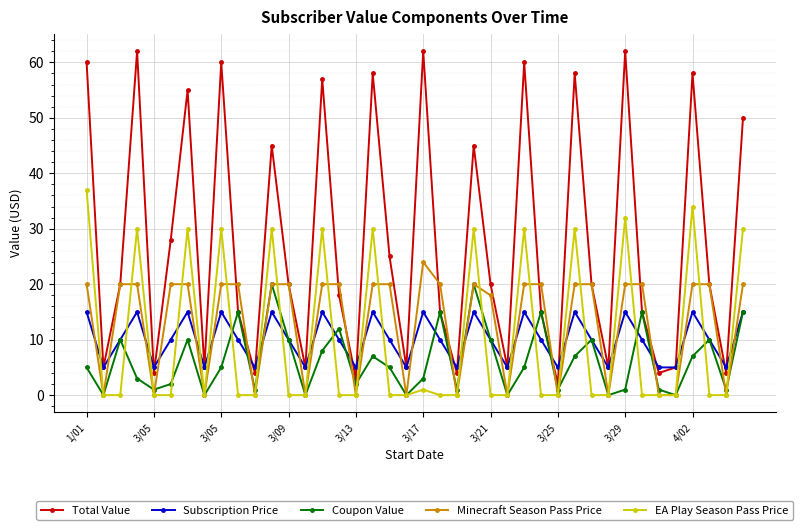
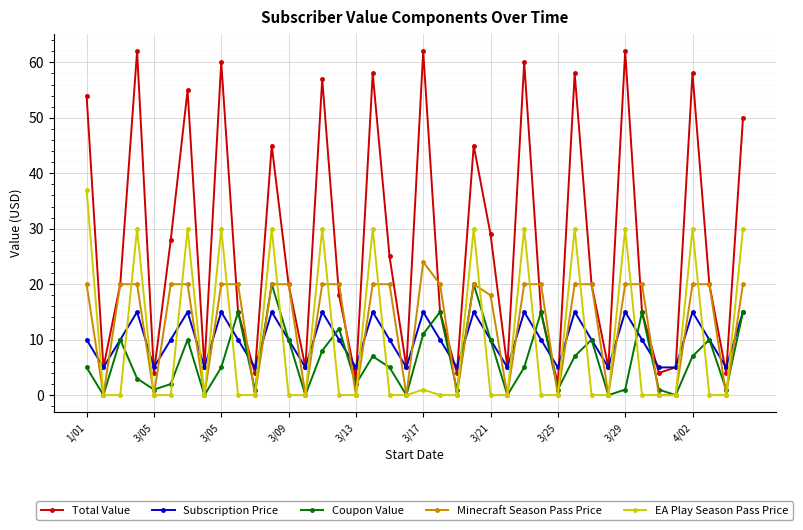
Total Value, 1/01: 60 -> 54
Subscription Price, 1/01: 15 -> 10
Coupon Value, 3/17: 3 -> 11
Total Value, 3/21: 20 -> 29
EA Play Season Pass Price, 3/29: 32 -> 30
EA Play Season Pass Price, 4/02: 34 -> 30
